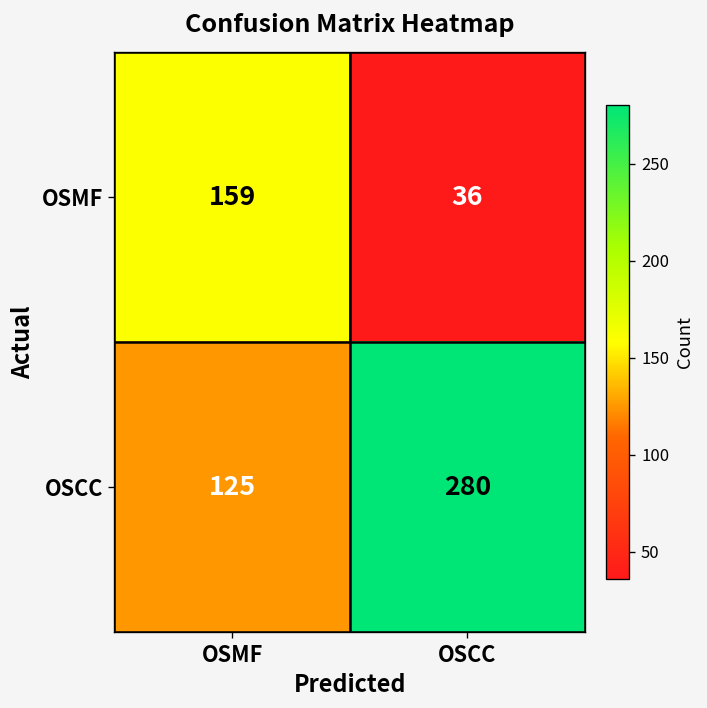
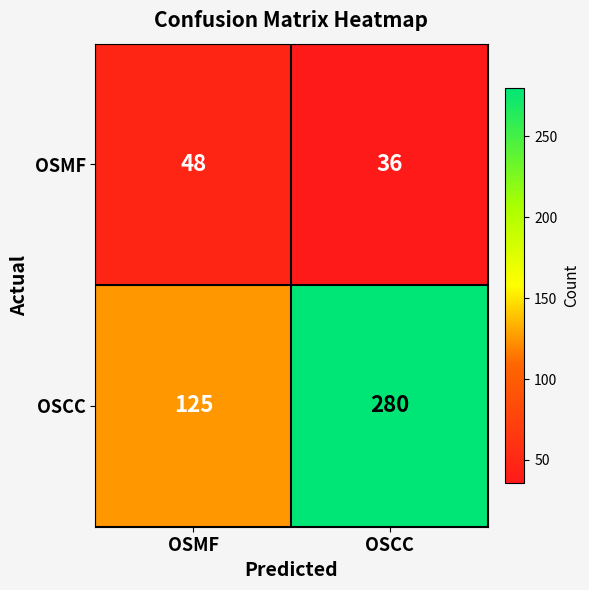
OSMF, OSMF: 159 -> 48
